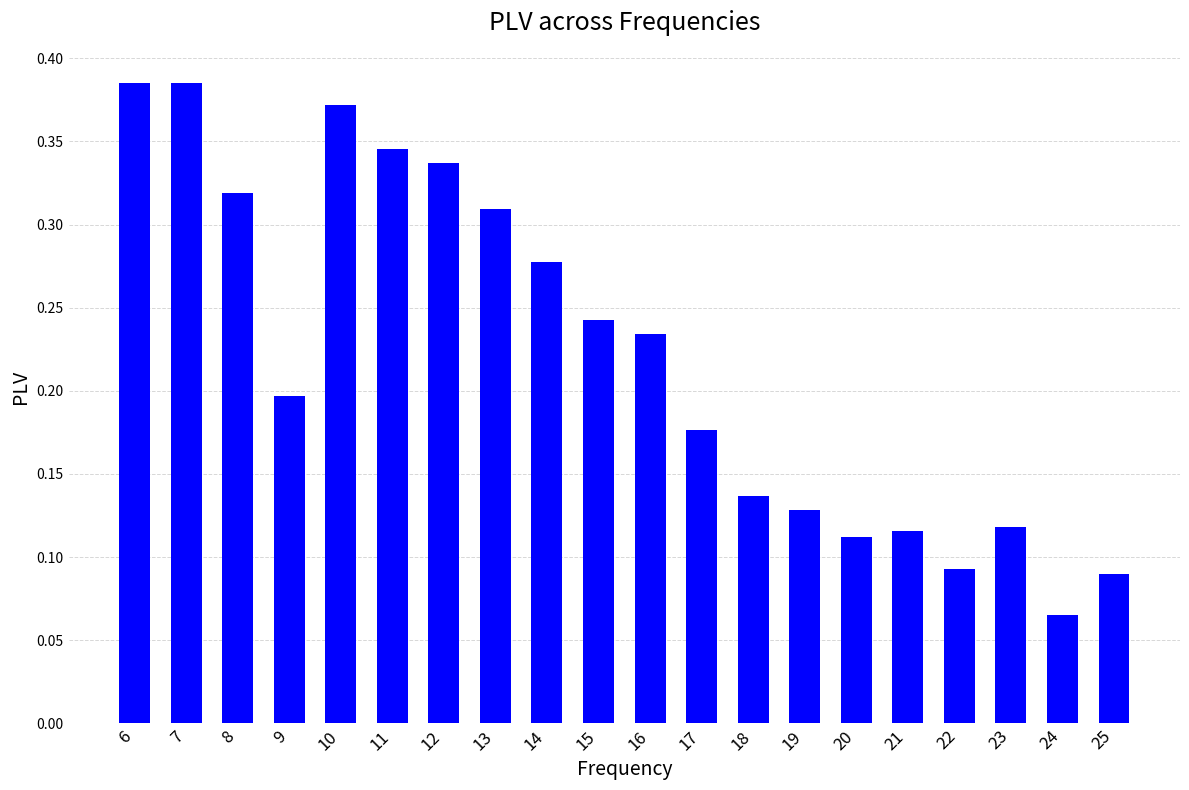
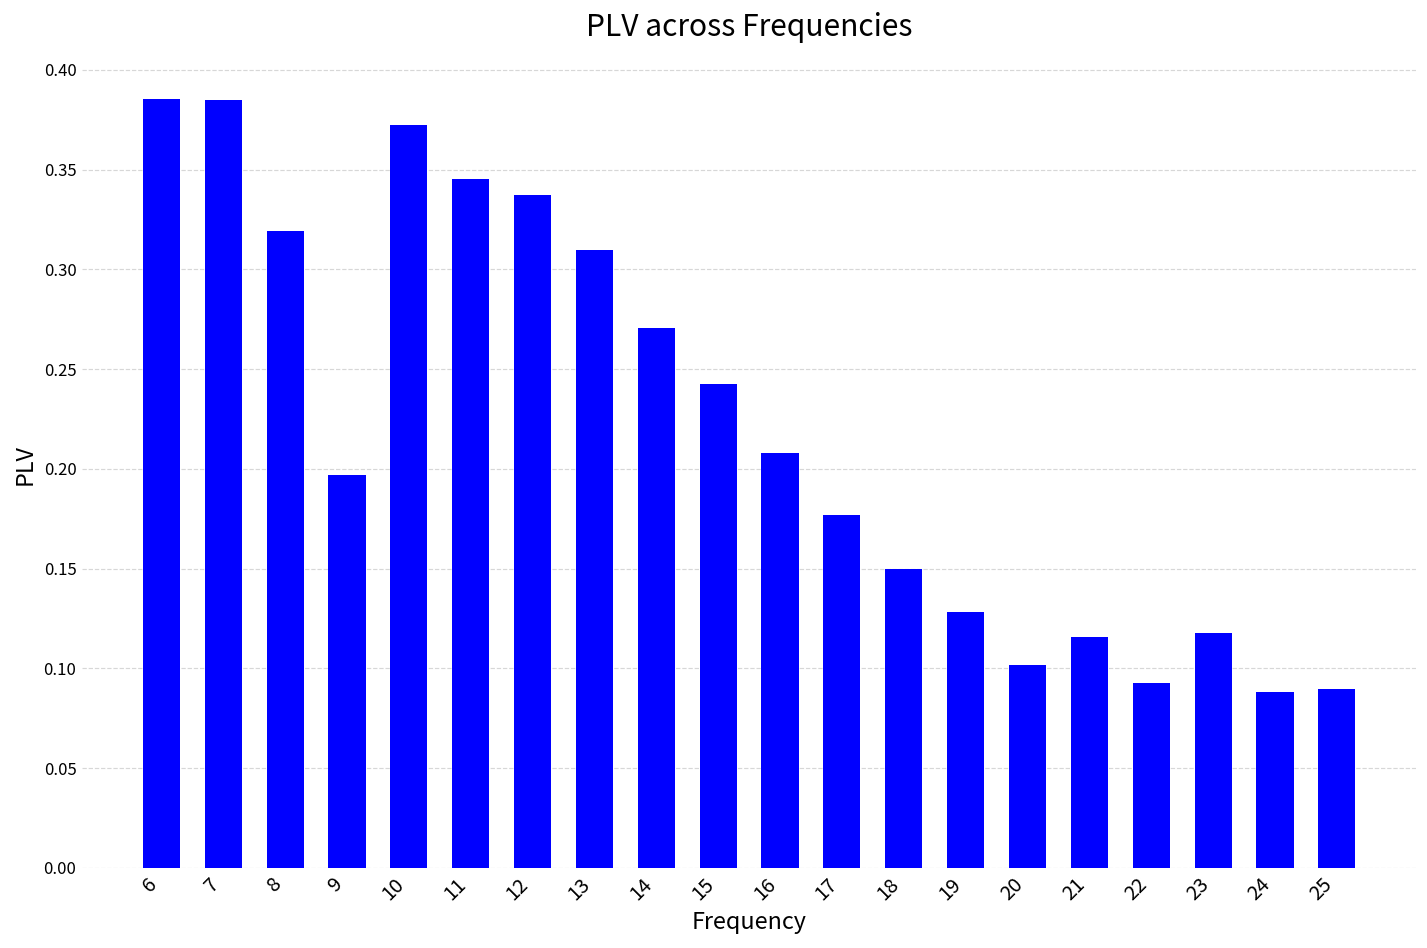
14: 0.277 -> 0.270
16: 0.234 -> 0.208
18: 0.137 -> 0.150
20: 0.112 -> 0.102
24: 0.065 -> 0.088
